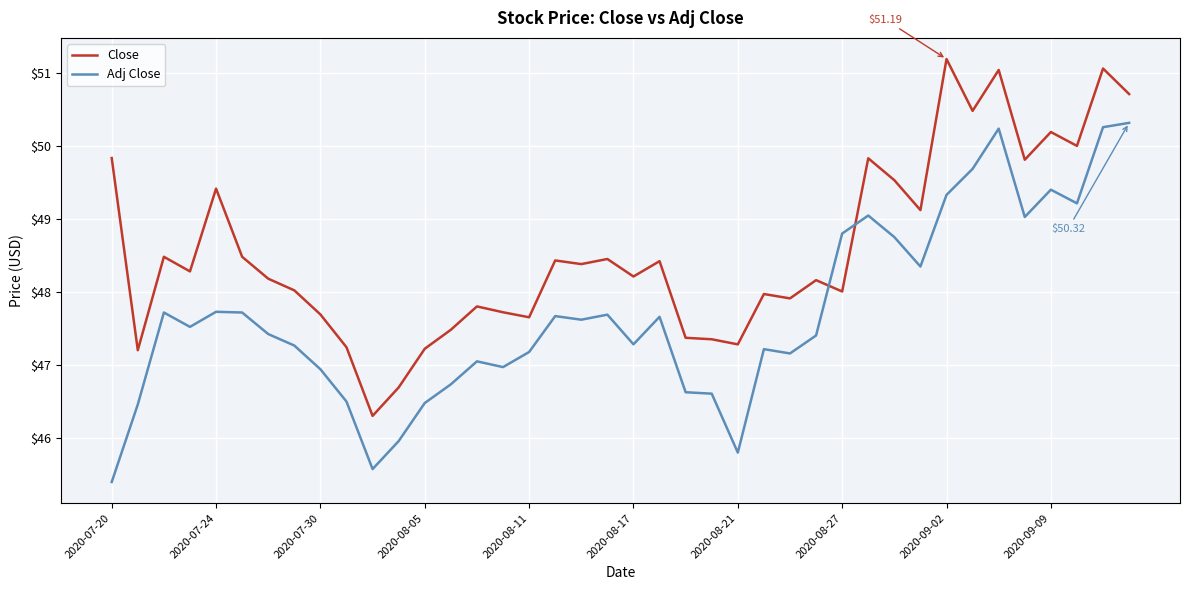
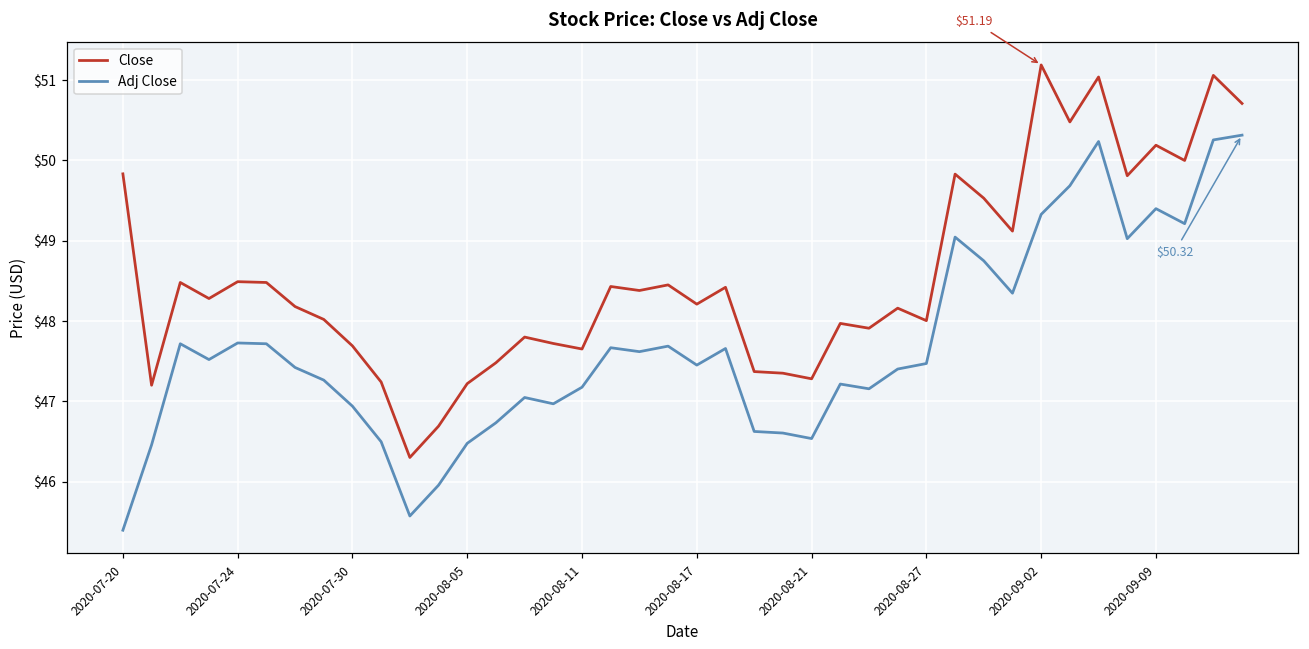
Close, 2020-07-24: $49.4 -> $48.5
Adj Close, 2020-08-17: $47.3 -> $47.5
Adj Close, 2020-08-21: $45.8 -> $46.5
Adj Close, 2020-08-27: $48.8 -> $47.5
